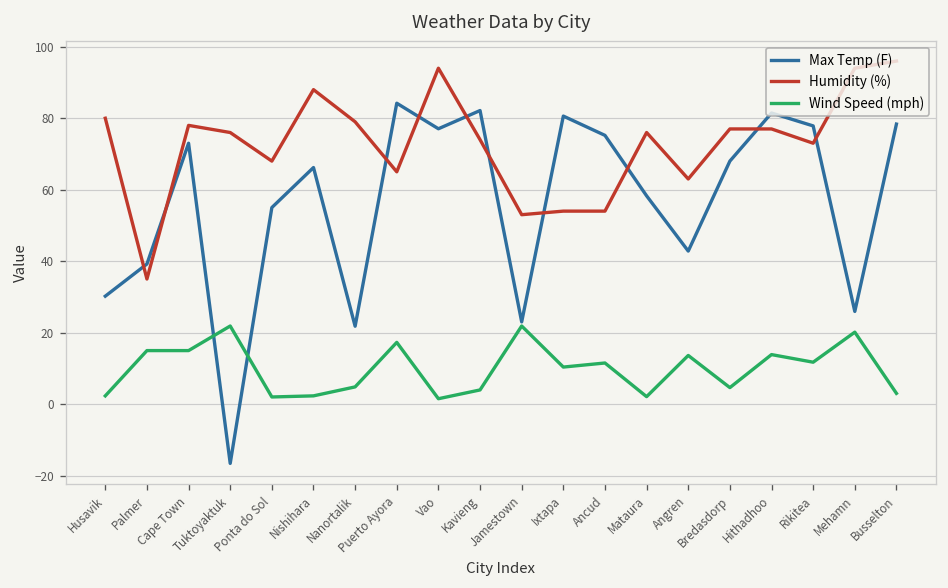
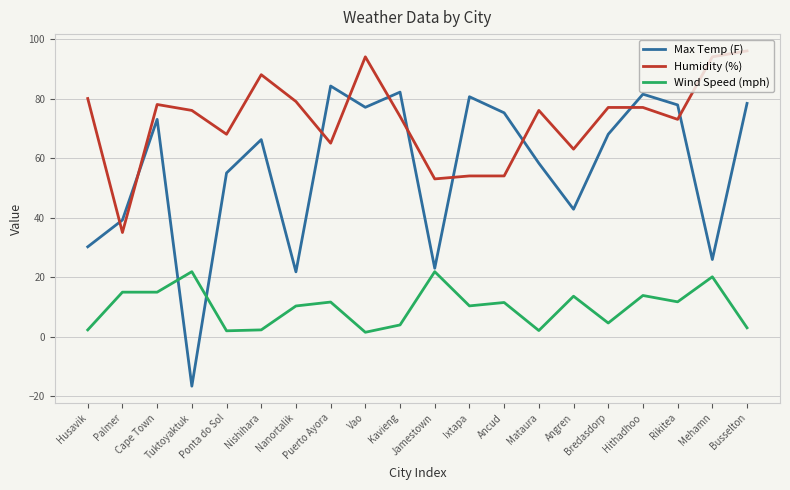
Wind Speed (mph), Nanortalik: 5 -> 10
Wind Speed (mph), Puerto Ayora: 17 -> 12
